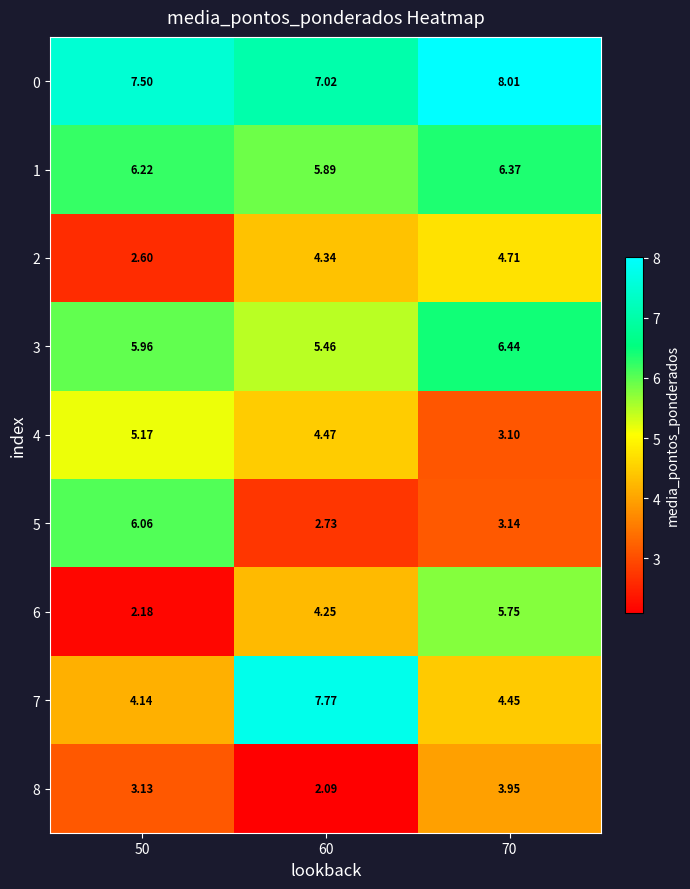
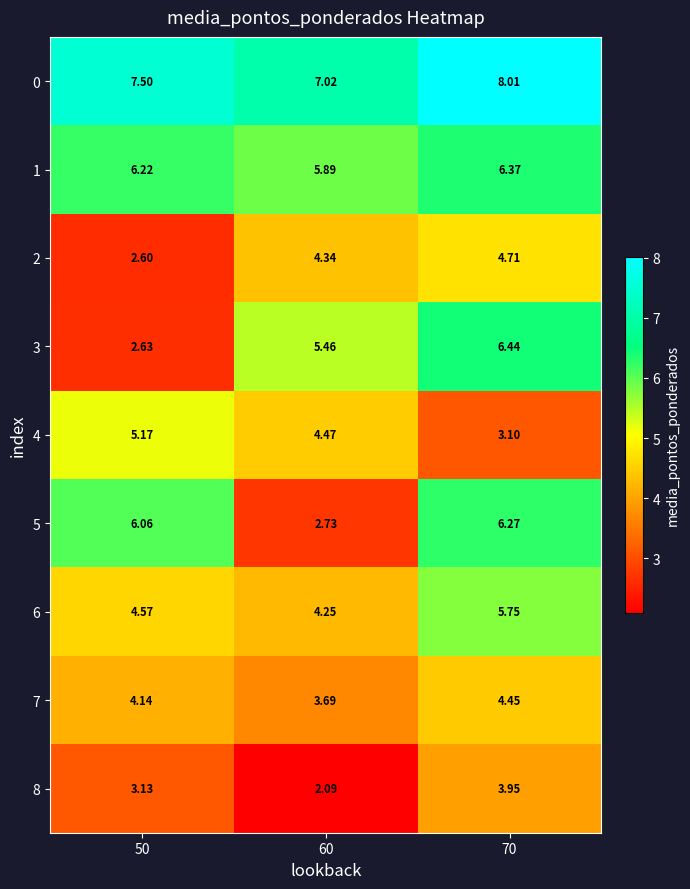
3, 50: 5.96 -> 2.63
5, 70: 3.14 -> 6.27
6, 50: 2.18 -> 4.57
7, 60: 7.77 -> 3.69
